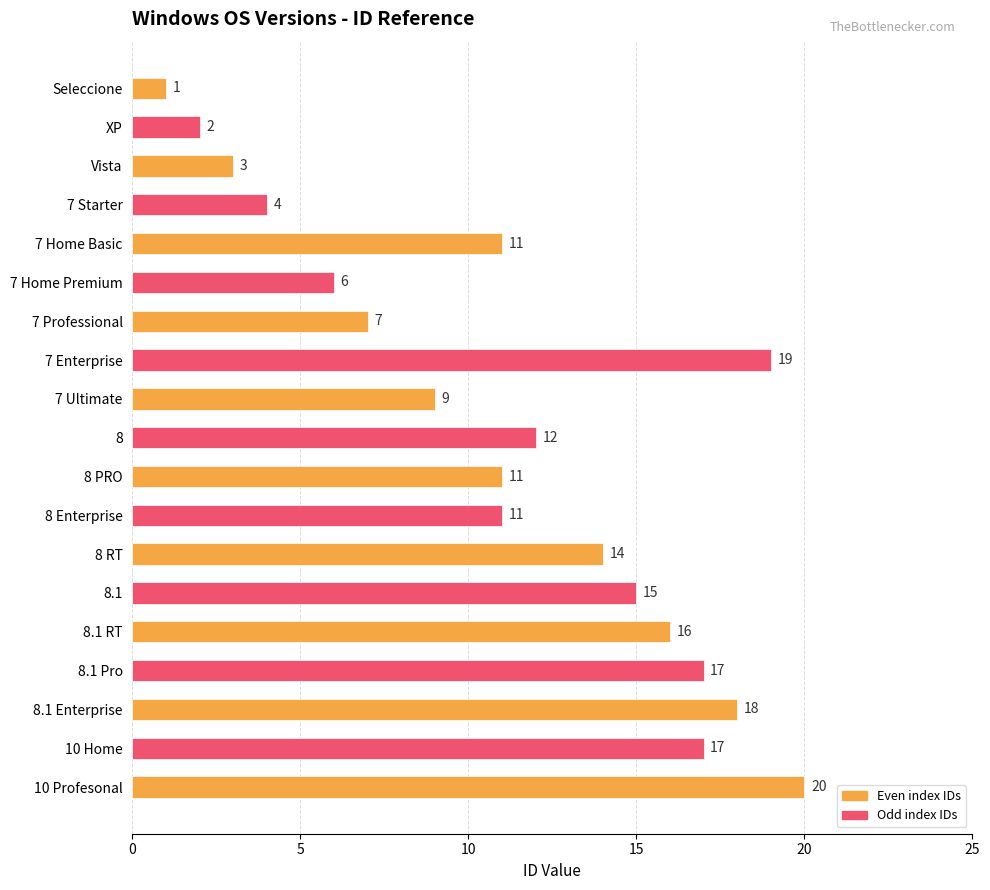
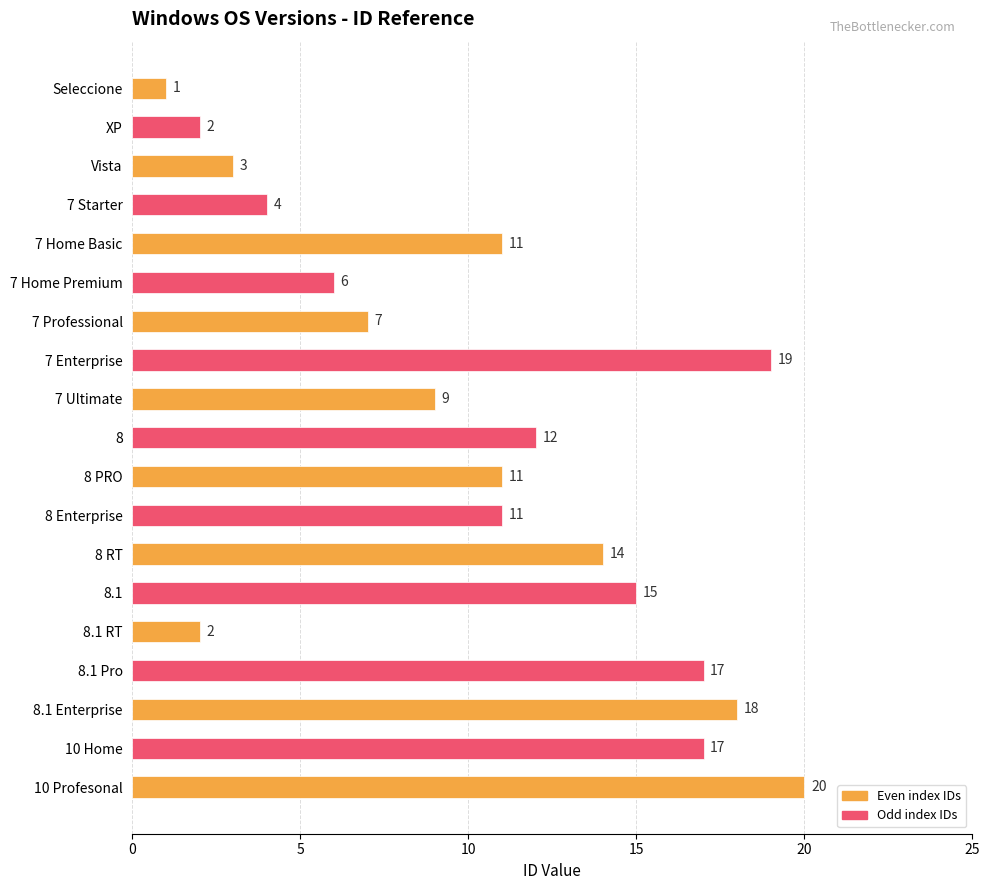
8.1 RT: 16 -> 2
